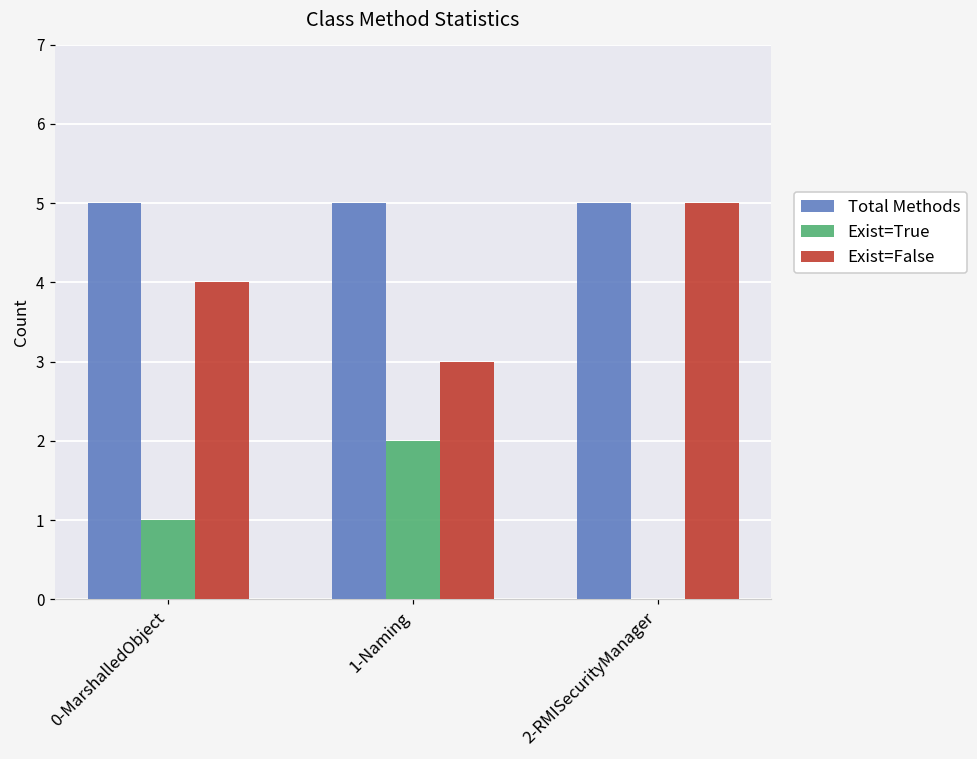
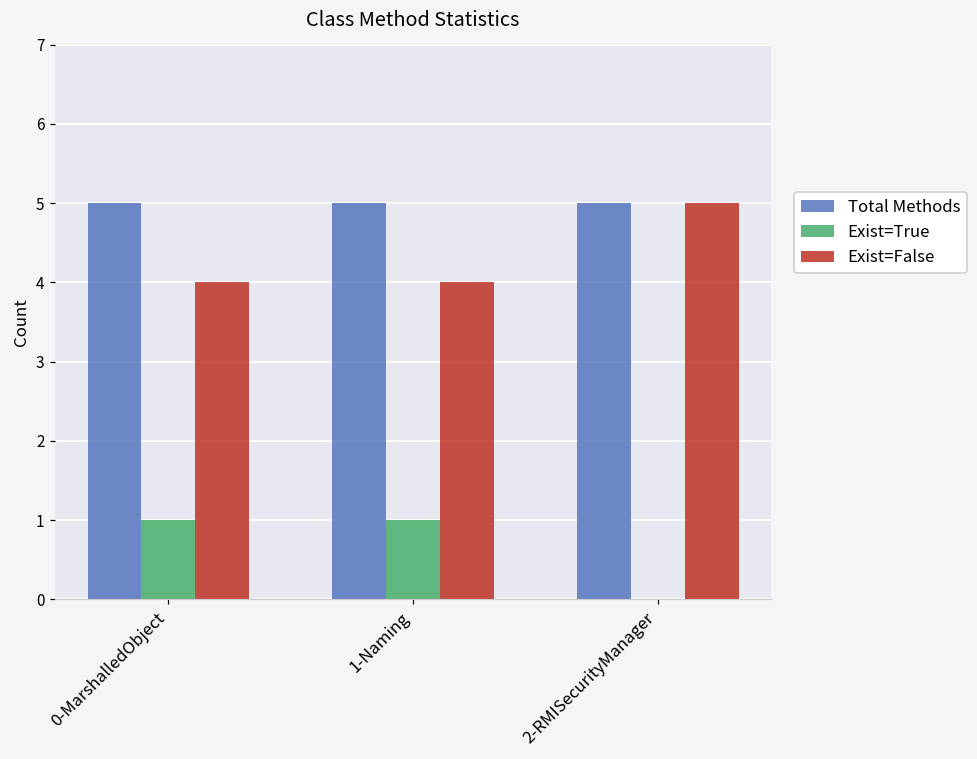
Exist=True, 1-Naming: 2 -> 1
Exist=False, 1-Naming: 3 -> 4
